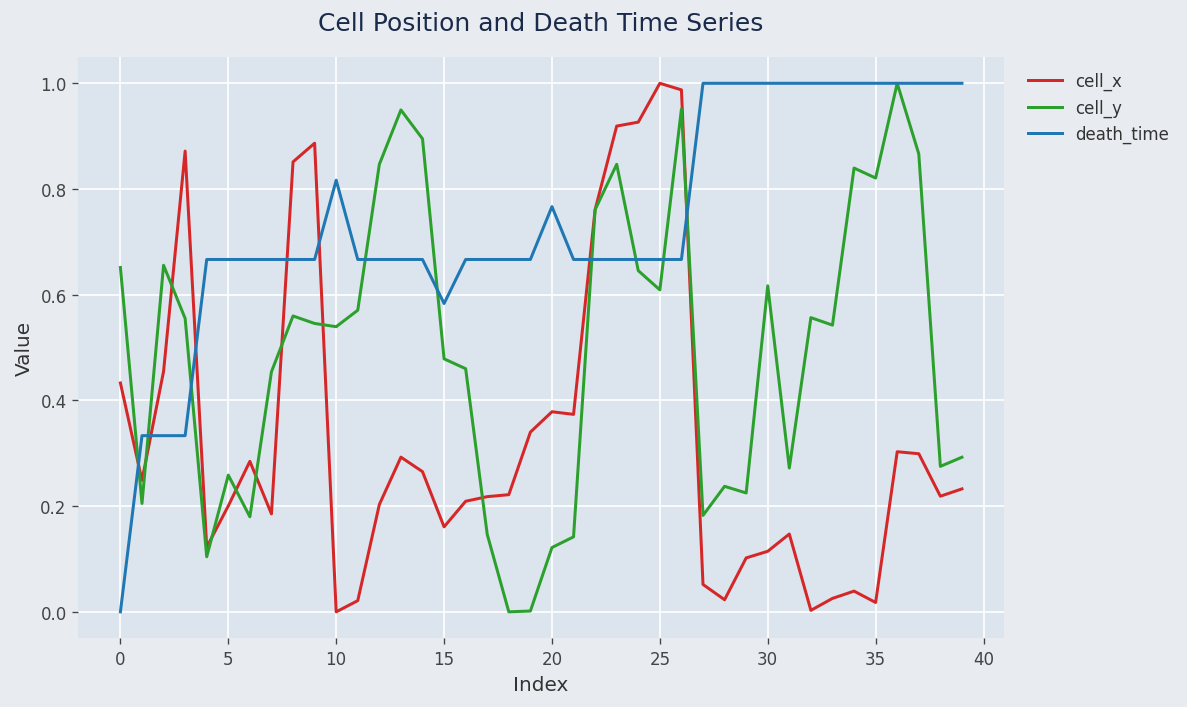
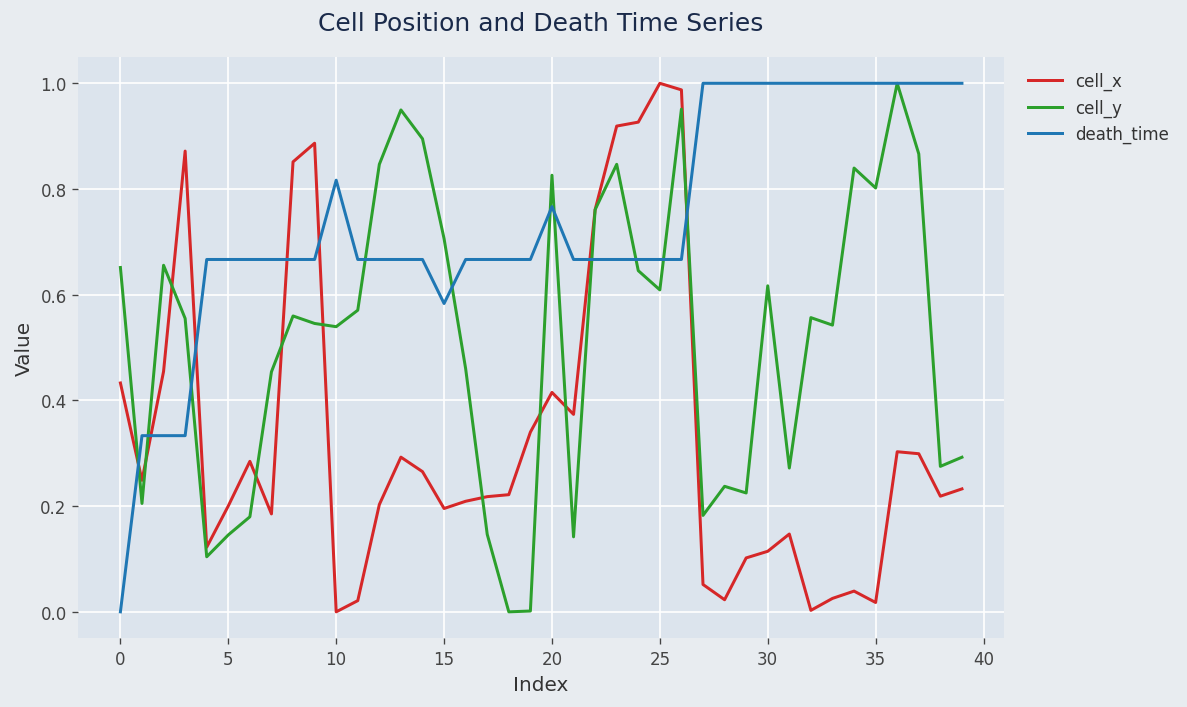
cell_y, 5: 0.26 -> 0.15
cell_x, 15: 0.16 -> 0.20
cell_y, 15: 0.48 -> 0.71
cell_x, 20: 0.38 -> 0.42
cell_y, 20: 0.12 -> 0.83
cell_y, 35: 0.82 -> 0.80
